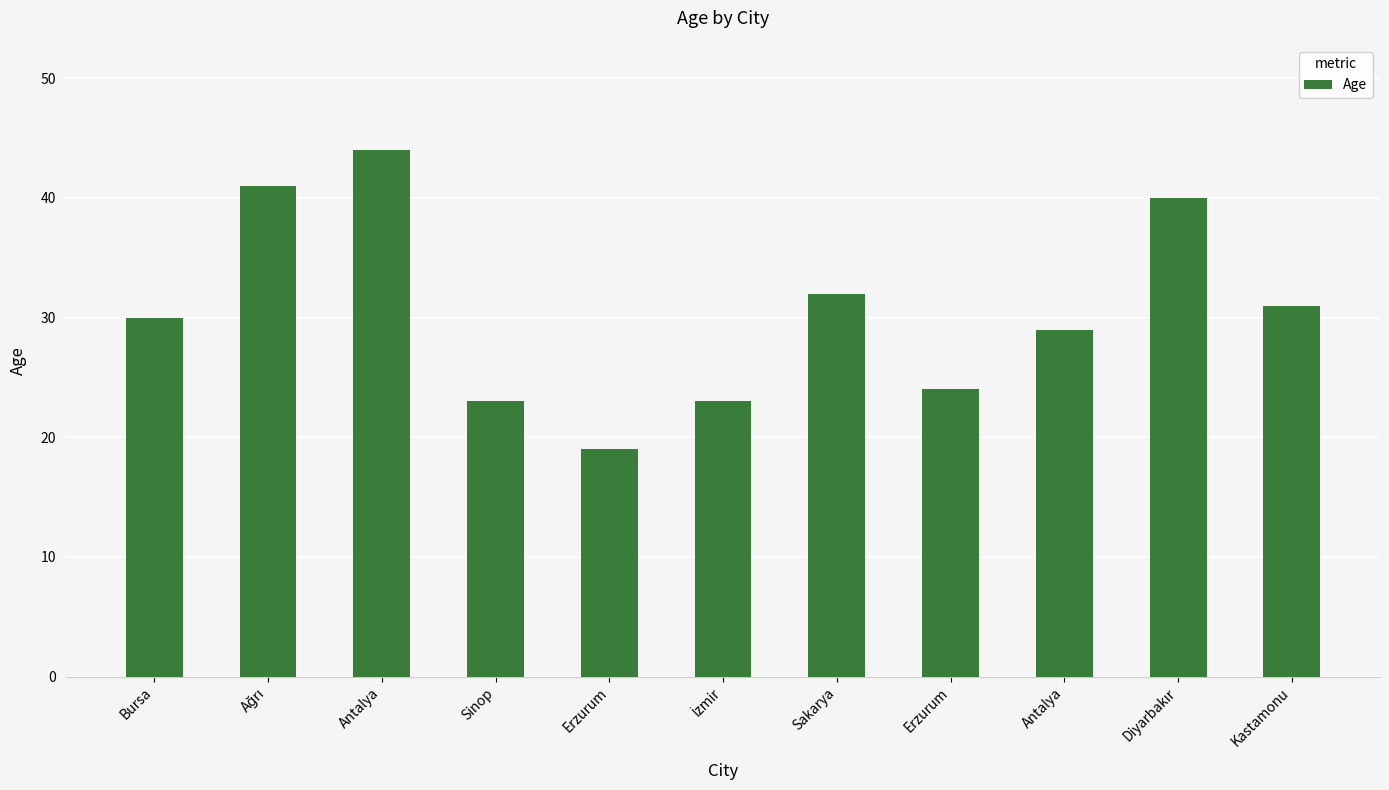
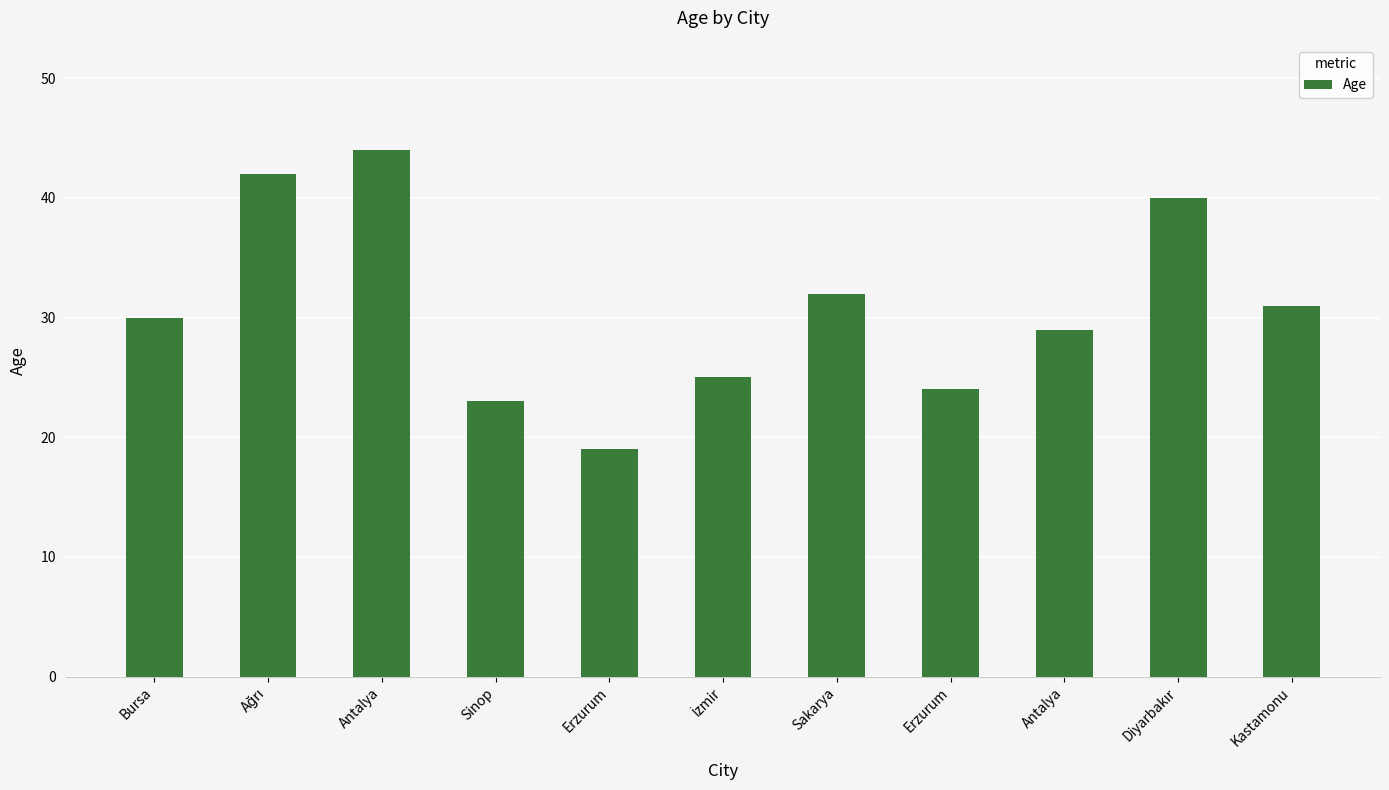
Ağrı: 41 -> 42
İzmir: 23 -> 25
